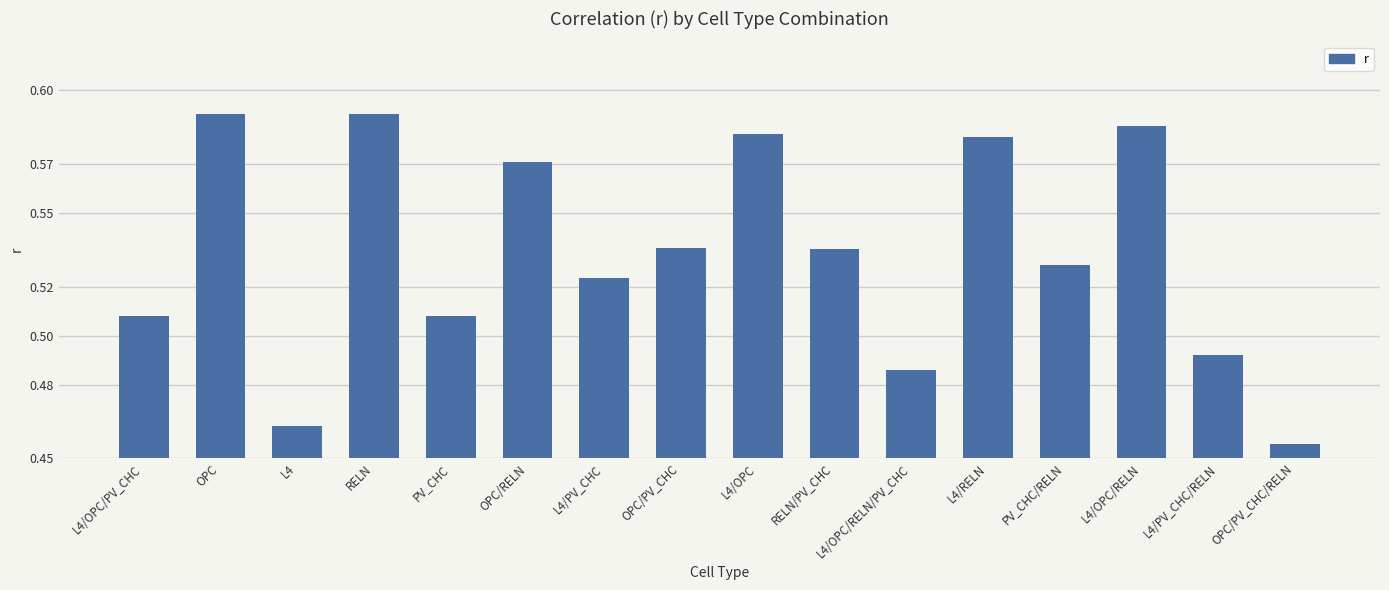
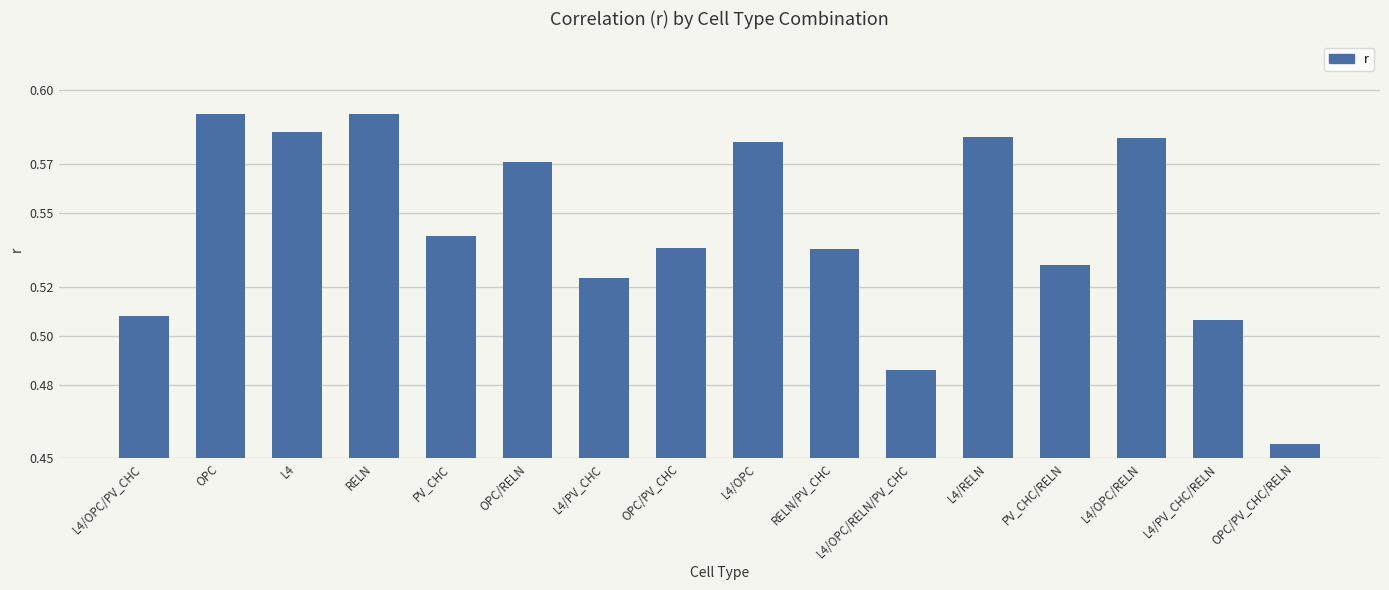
L4: 0.463 -> 0.583
PV_CHC: 0.508 -> 0.541
L4/OPC: 0.582 -> 0.579
L4/OPC/RELN: 0.586 -> 0.581
L4/PV_CHC/RELN: 0.492 -> 0.506
